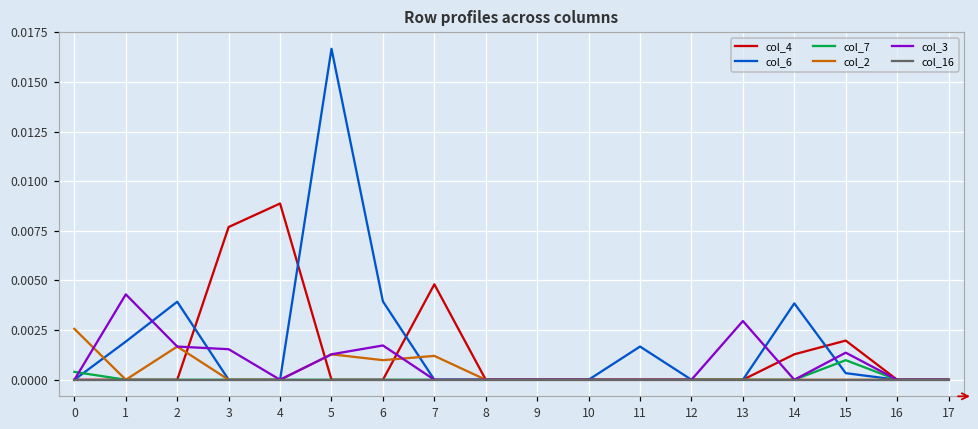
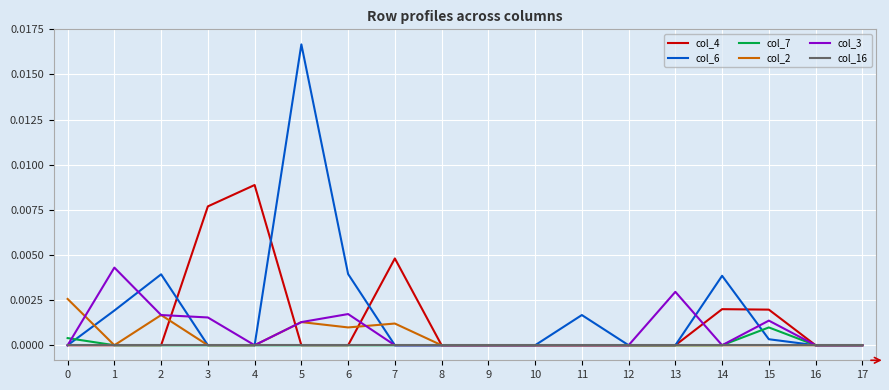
col_4, 14: 0.0013 -> 0.0020
